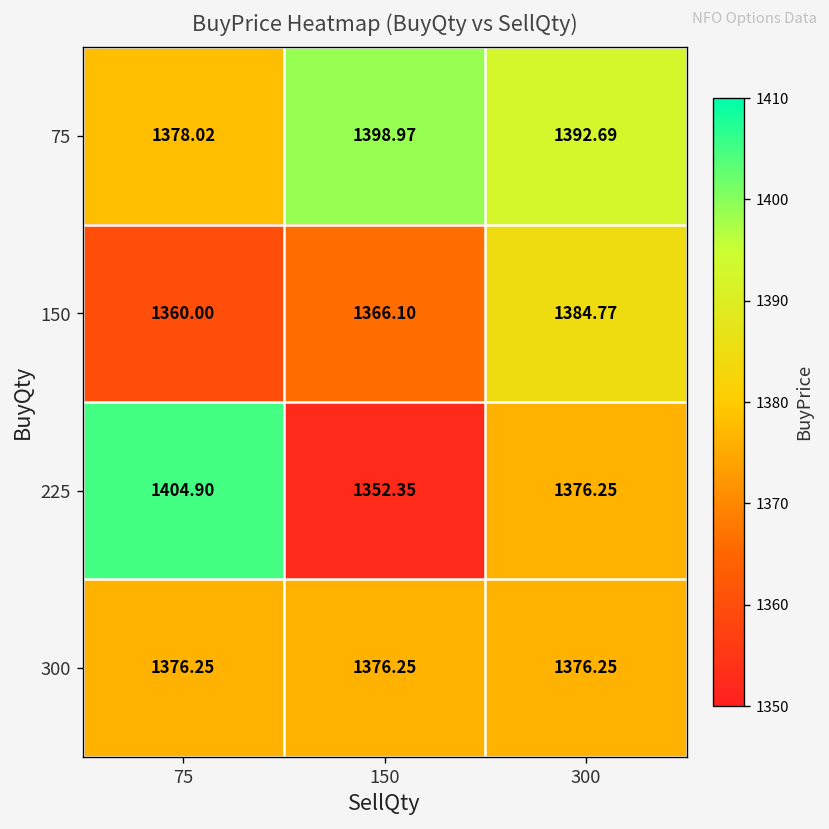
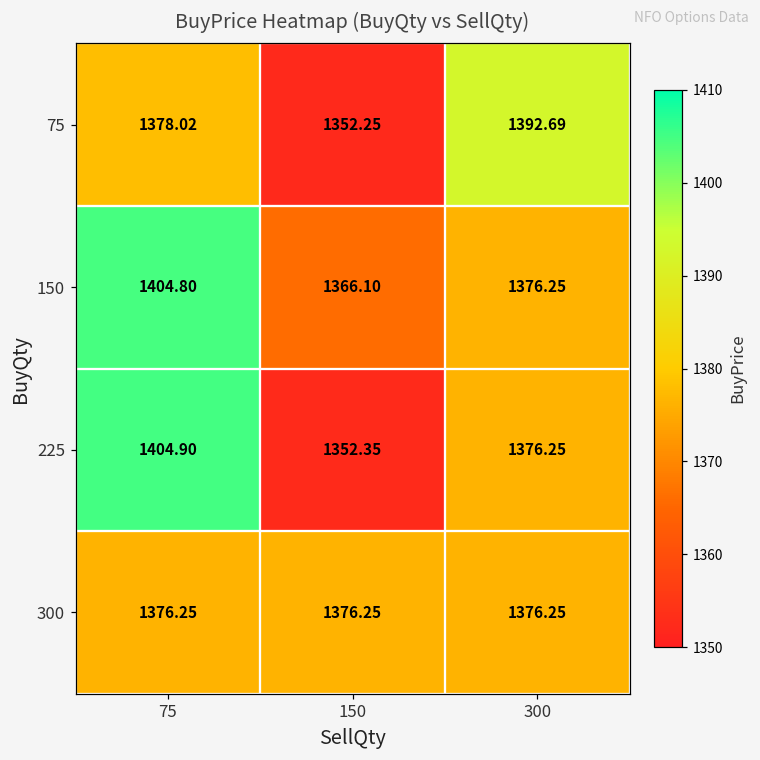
75, 150: 1398.97 -> 1352.25
150, 75: 1360.00 -> 1404.80
150, 300: 1384.77 -> 1376.25
